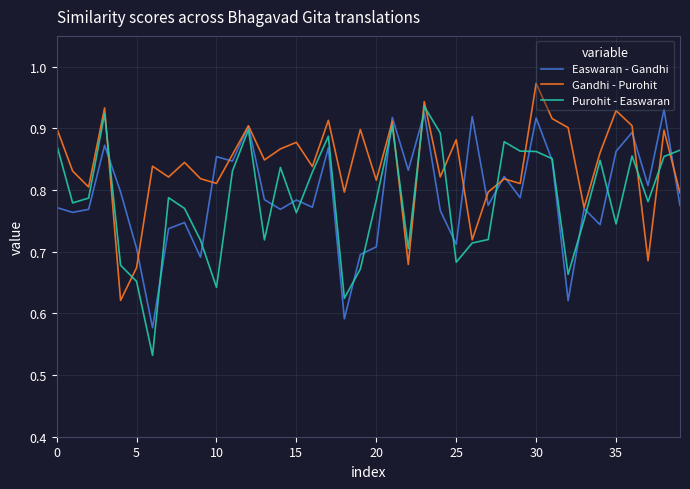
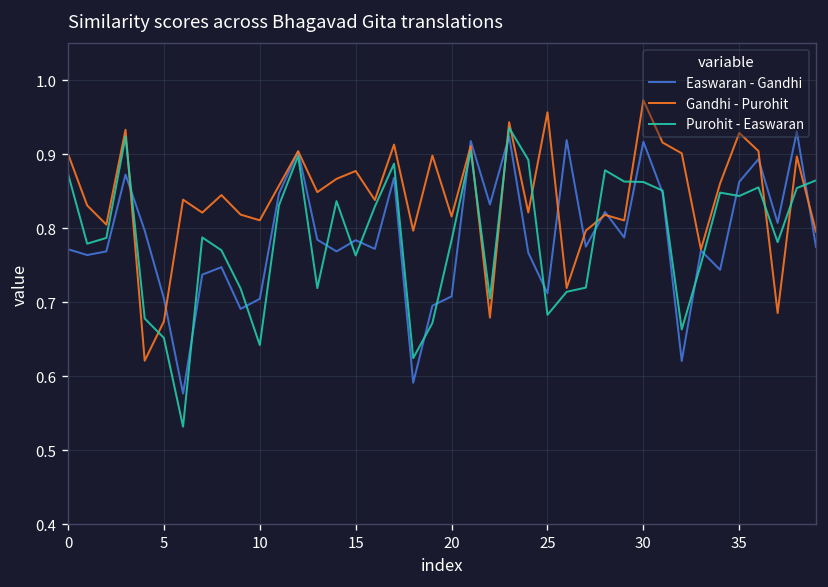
Easwaran - Gandhi, 10: 0.85 -> 0.70
Gandhi - Purohit, 25: 0.88 -> 0.96
Purohit - Easwaran, 35: 0.75 -> 0.84
